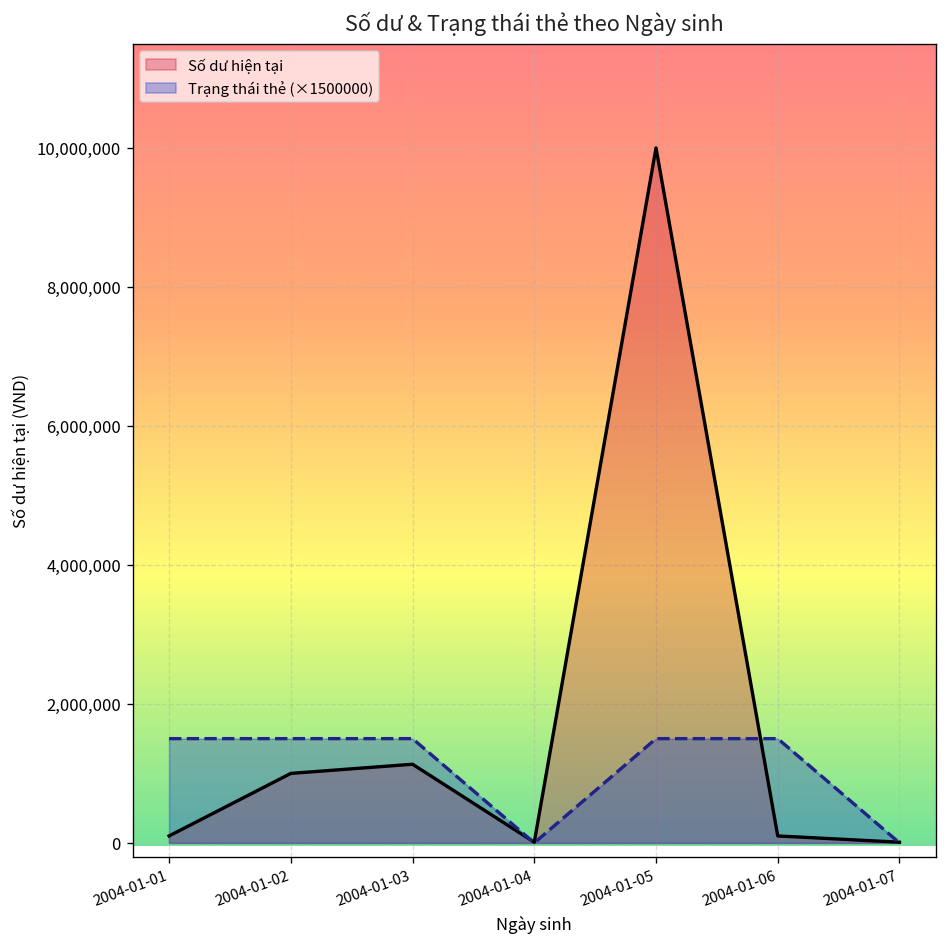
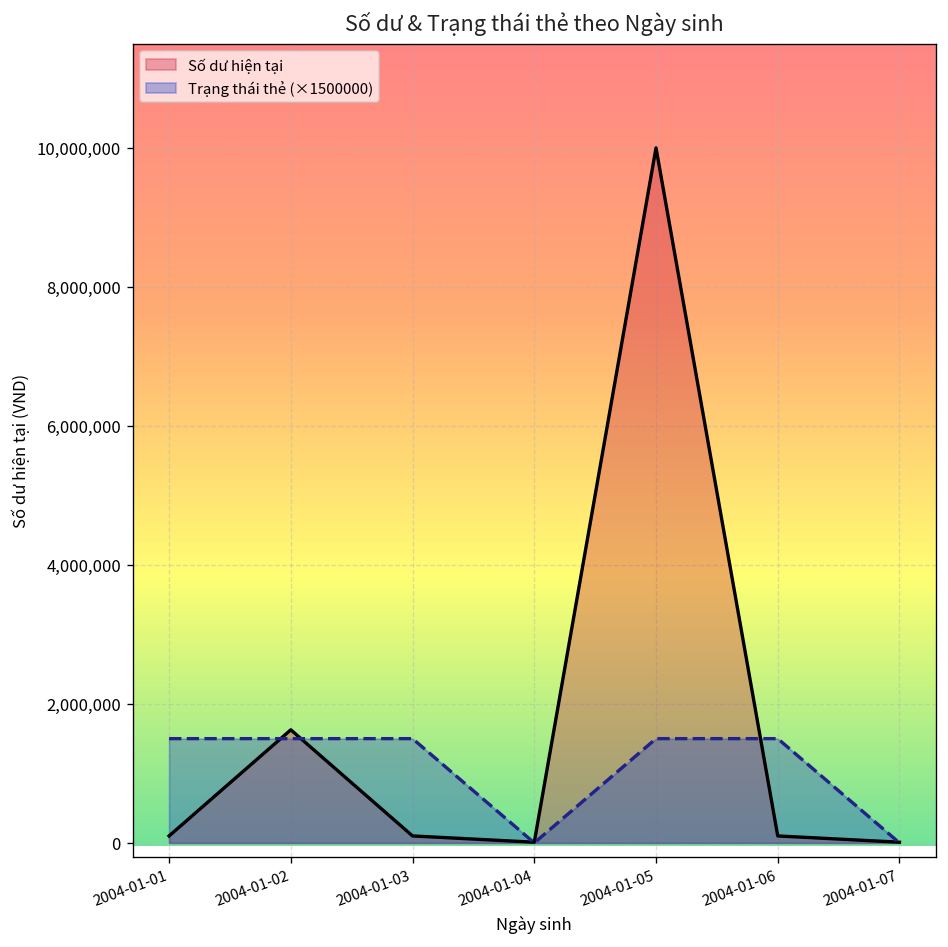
Số dư hiện tại, 2004-01-02: 1,000,000 -> 1,600,000
Số dư hiện tại, 2004-01-03: 1,100,000 -> 100,000
